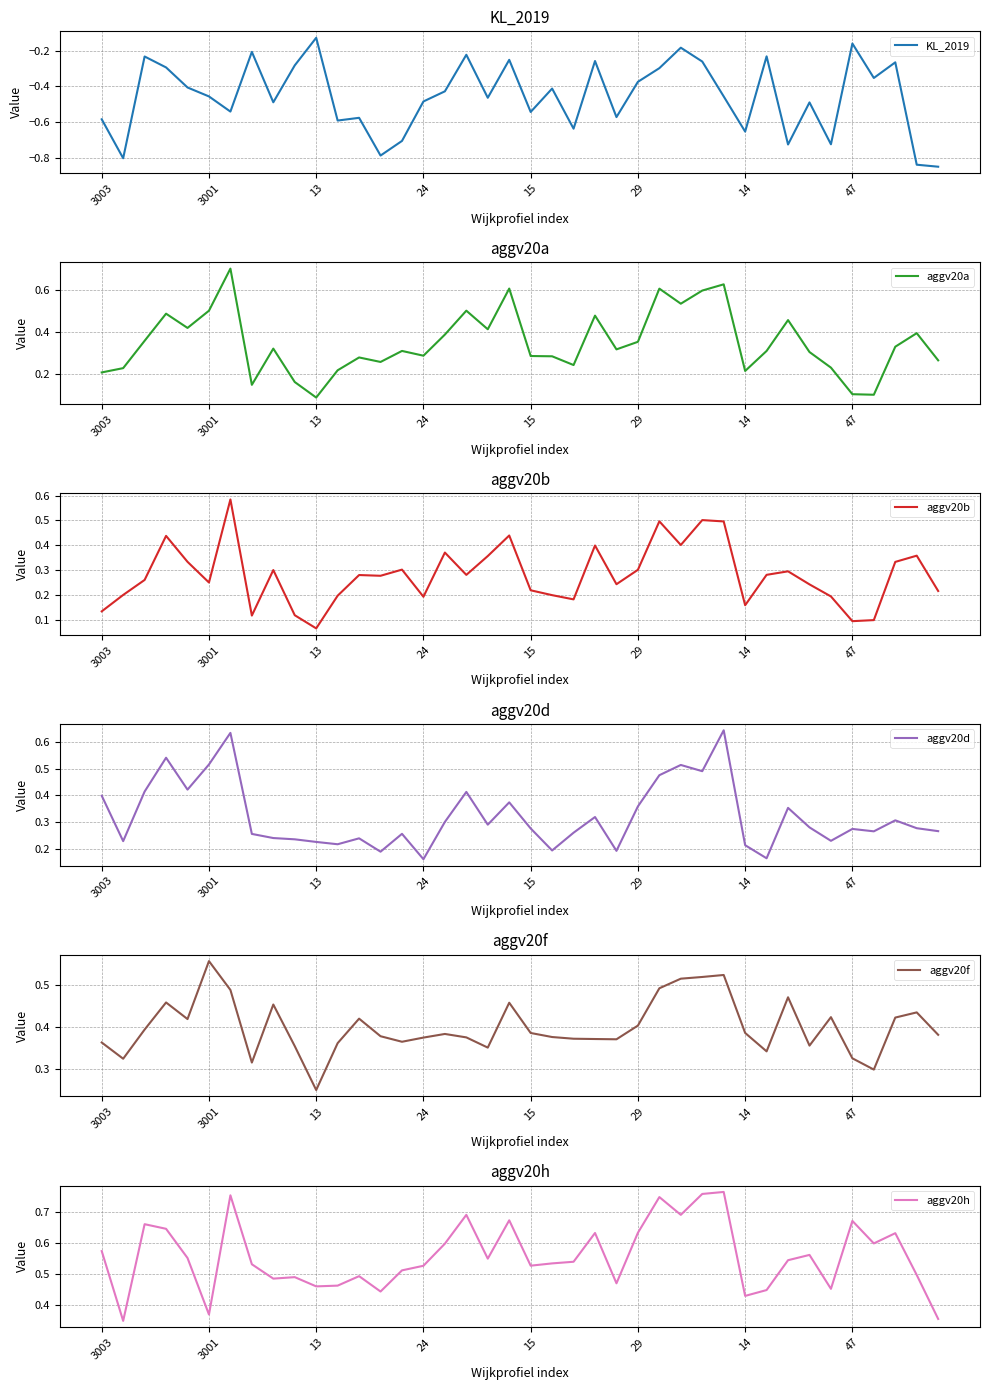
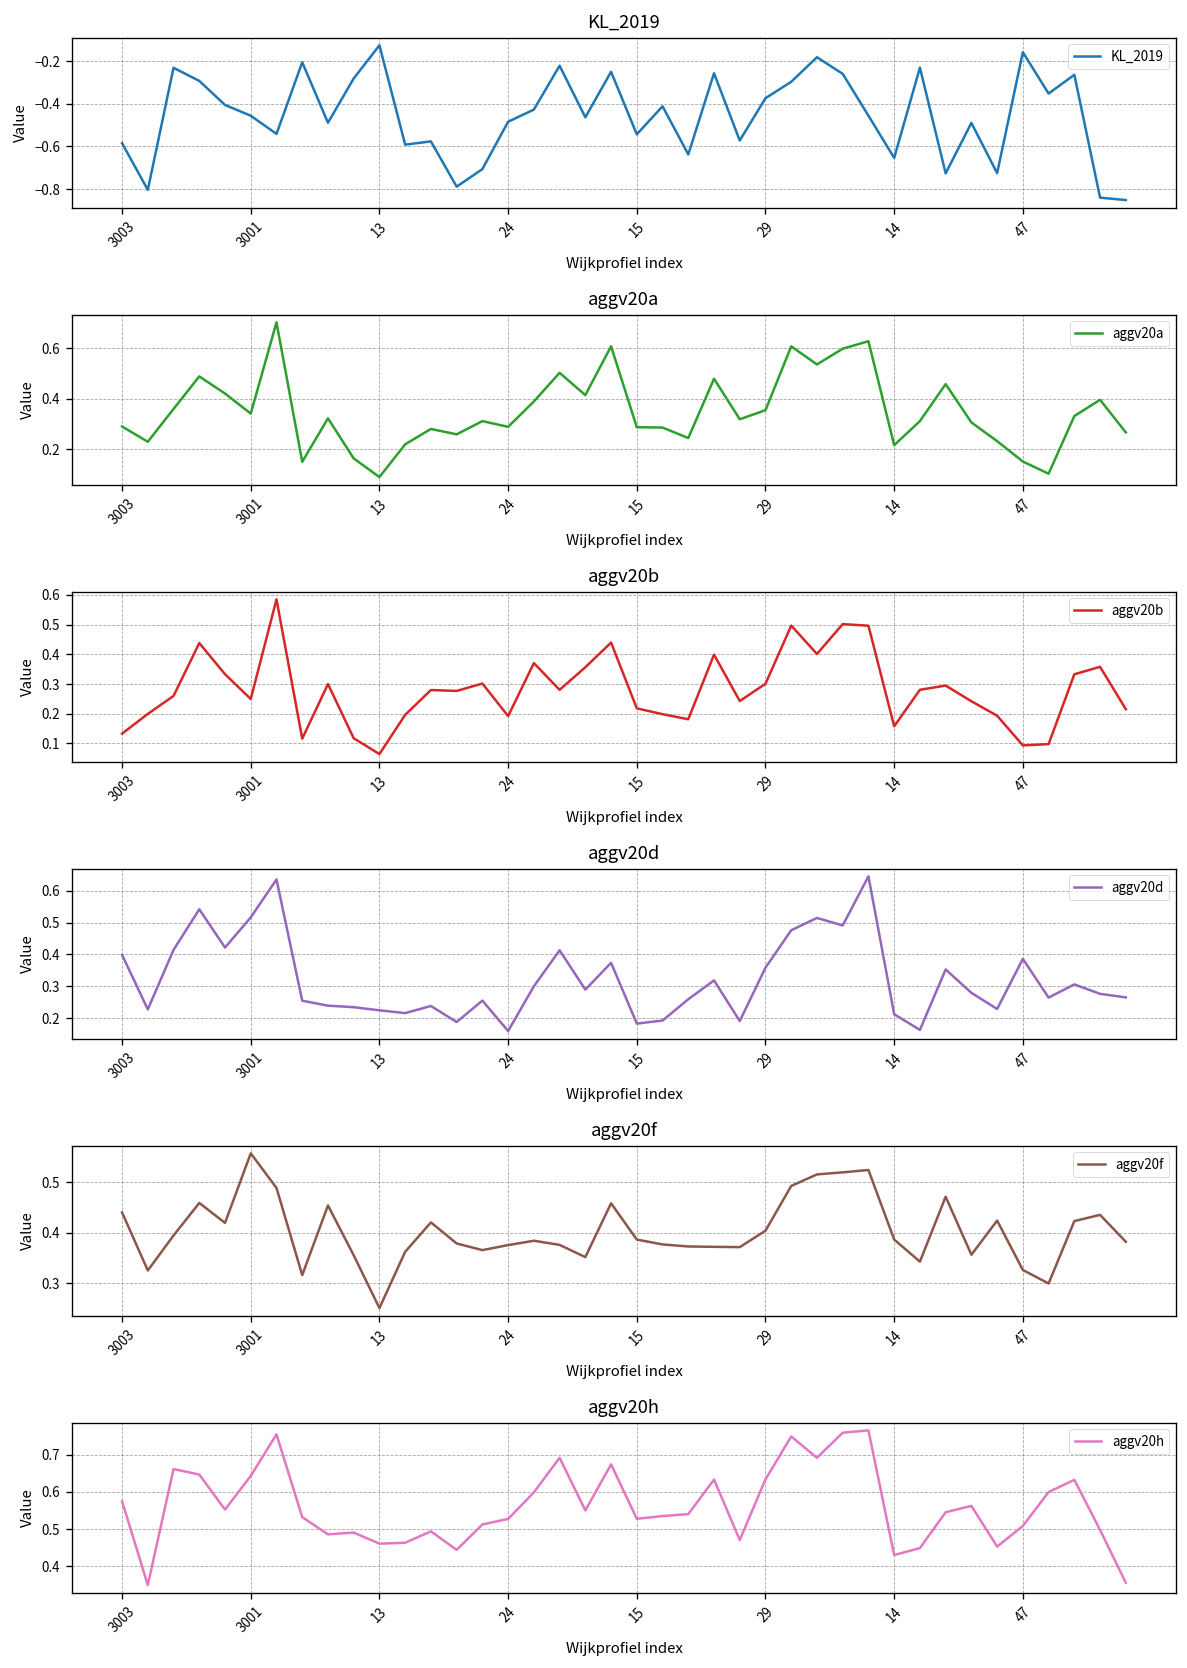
aggv20a, 3003: 0.21 -> 0.29
aggv20a, 3001: 0.50 -> 0.34
aggv20a, 47: 0.11 -> 0.15
aggv20d, 15: 0.28 -> 0.18
aggv20d, 47: 0.27 -> 0.39
aggv20f, 3003: 0.36 -> 0.44
aggv20h, 3001: 0.37 -> 0.64
aggv20h, 47: 0.67 -> 0.51
